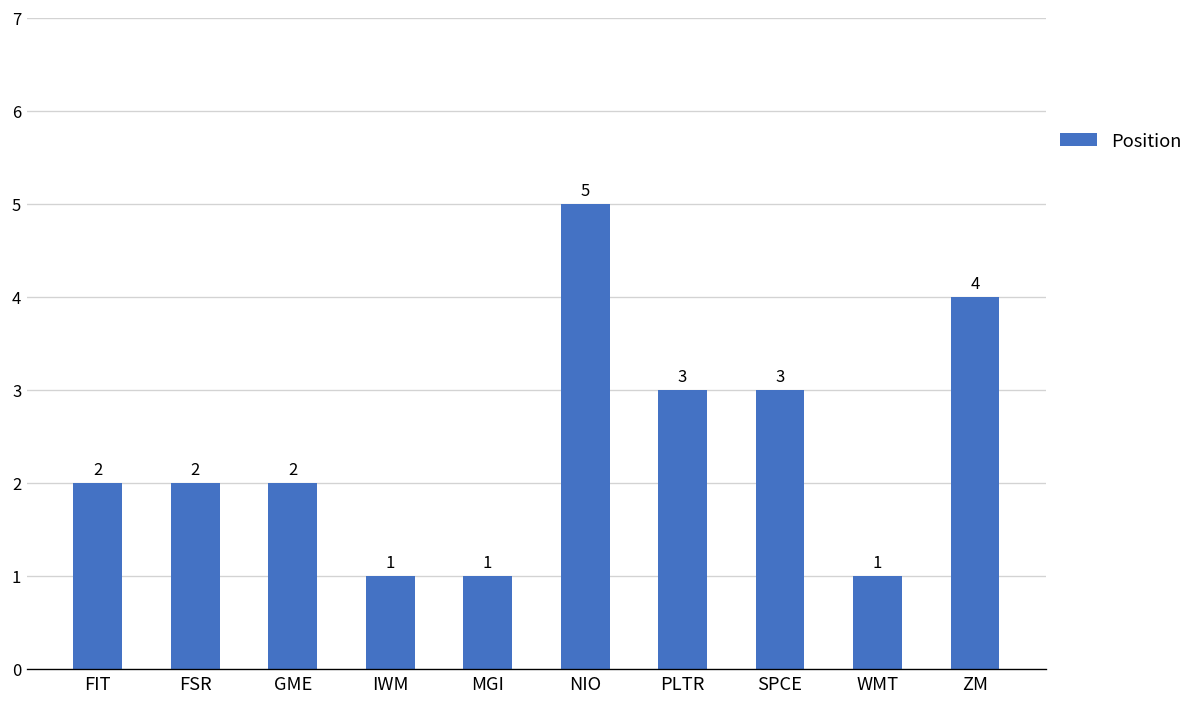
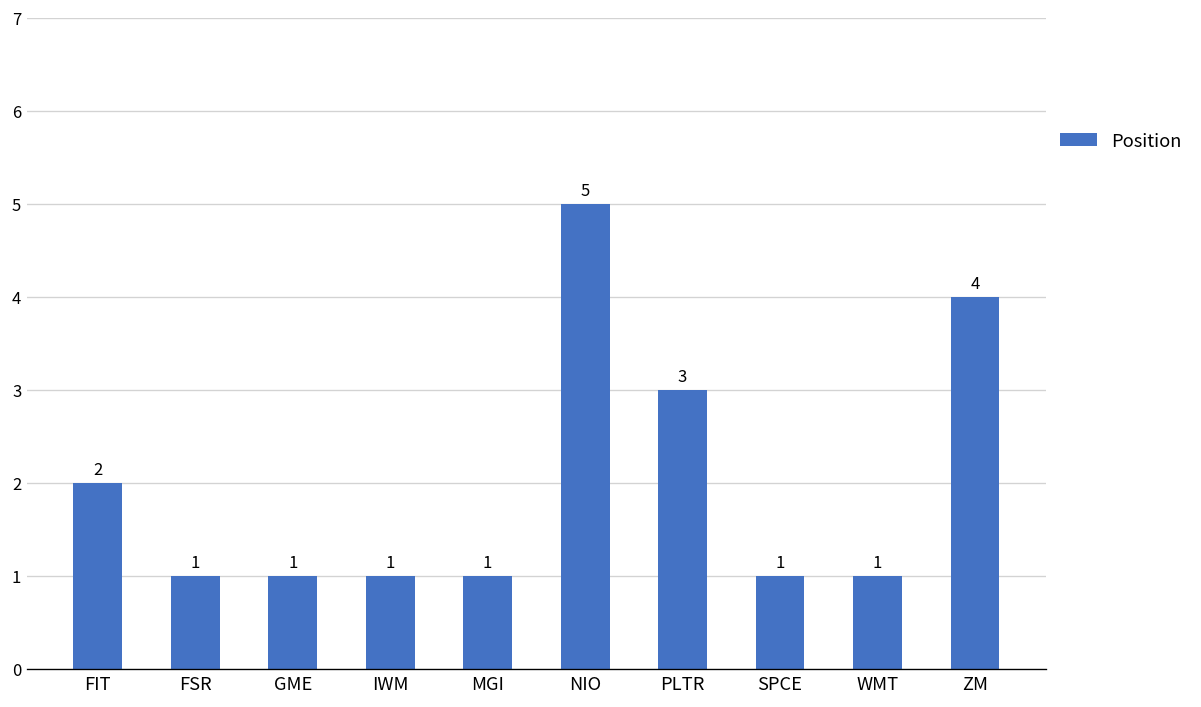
FSR: 2 -> 1
GME: 2 -> 1
SPCE: 3 -> 1
